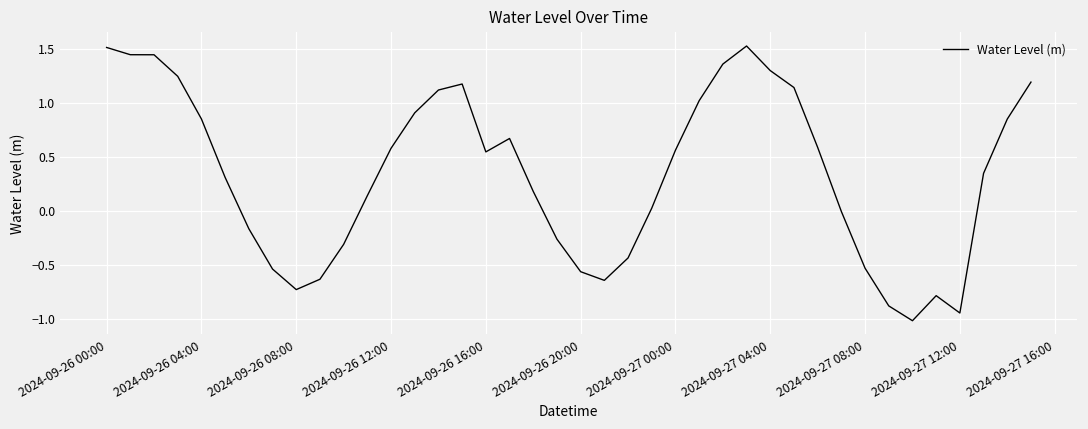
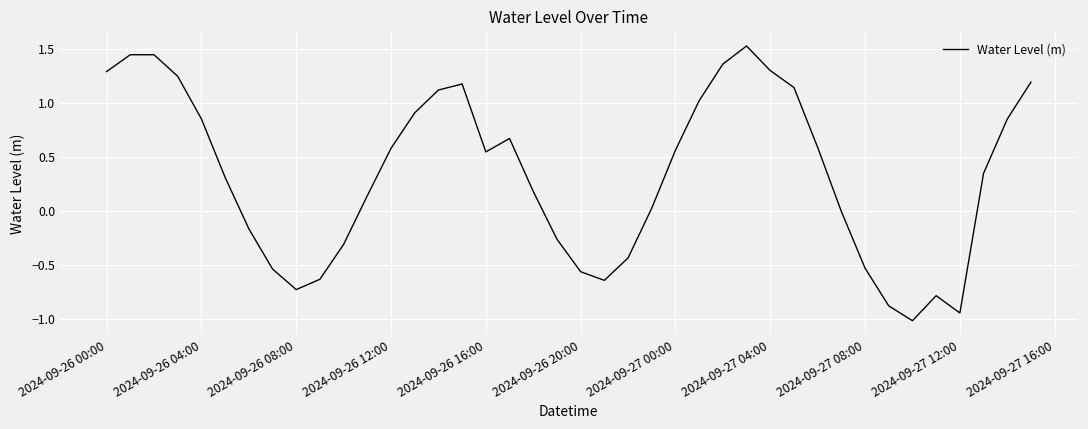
2024-09-26 00:00: 1.5 -> 1.3
